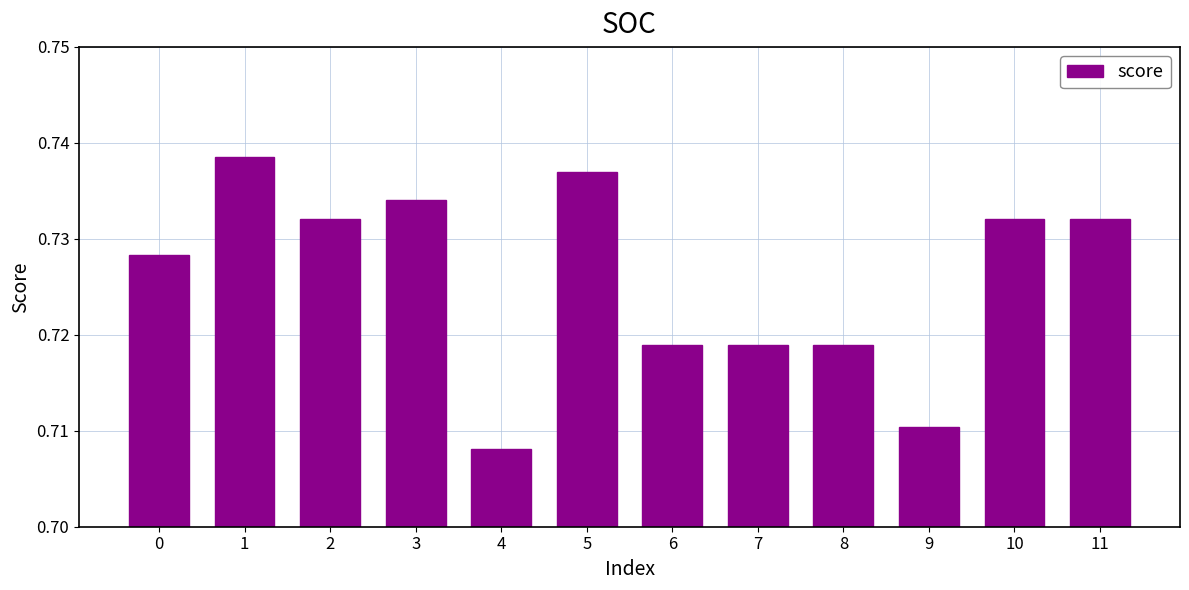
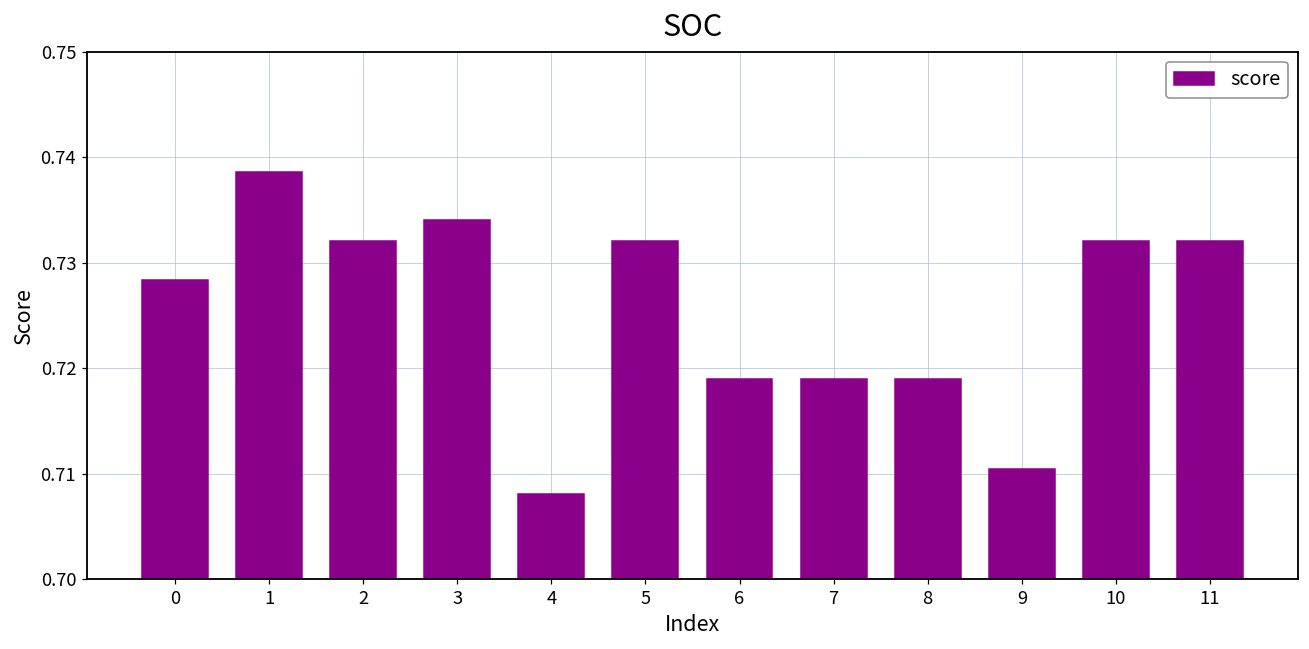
5: 0.737 -> 0.732
